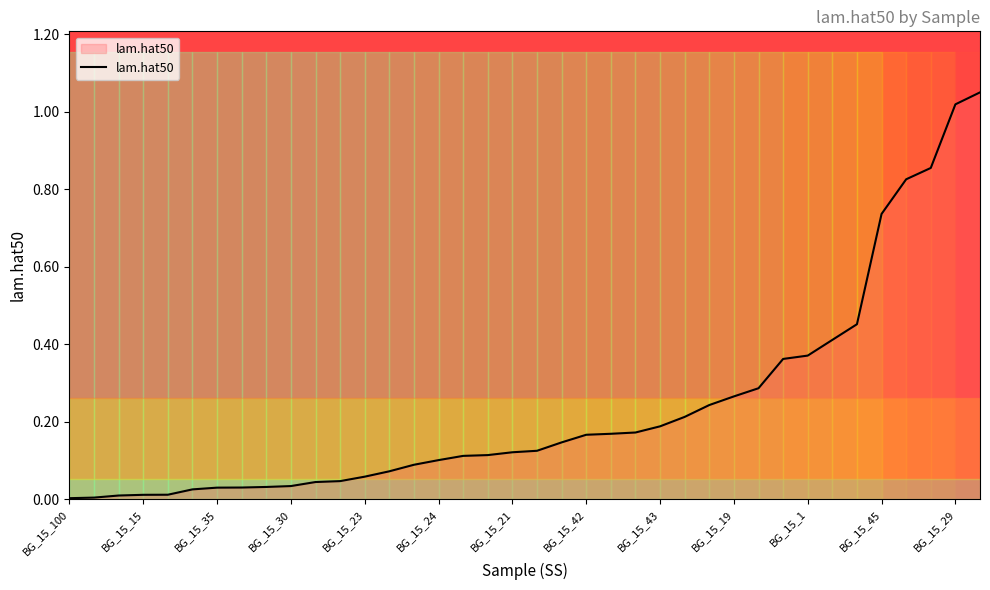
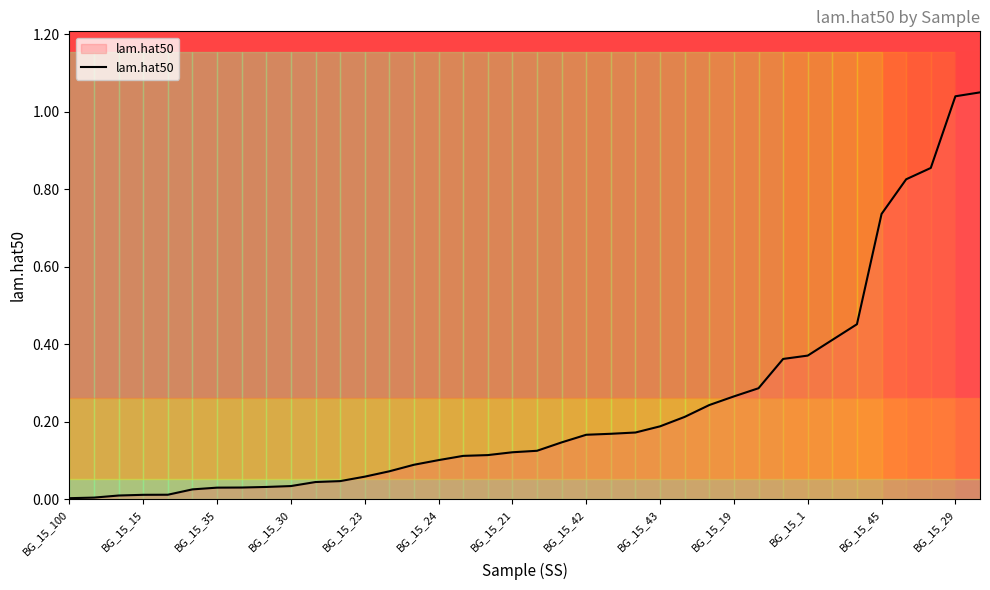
BG_15_29: 1.02 -> 1.04
